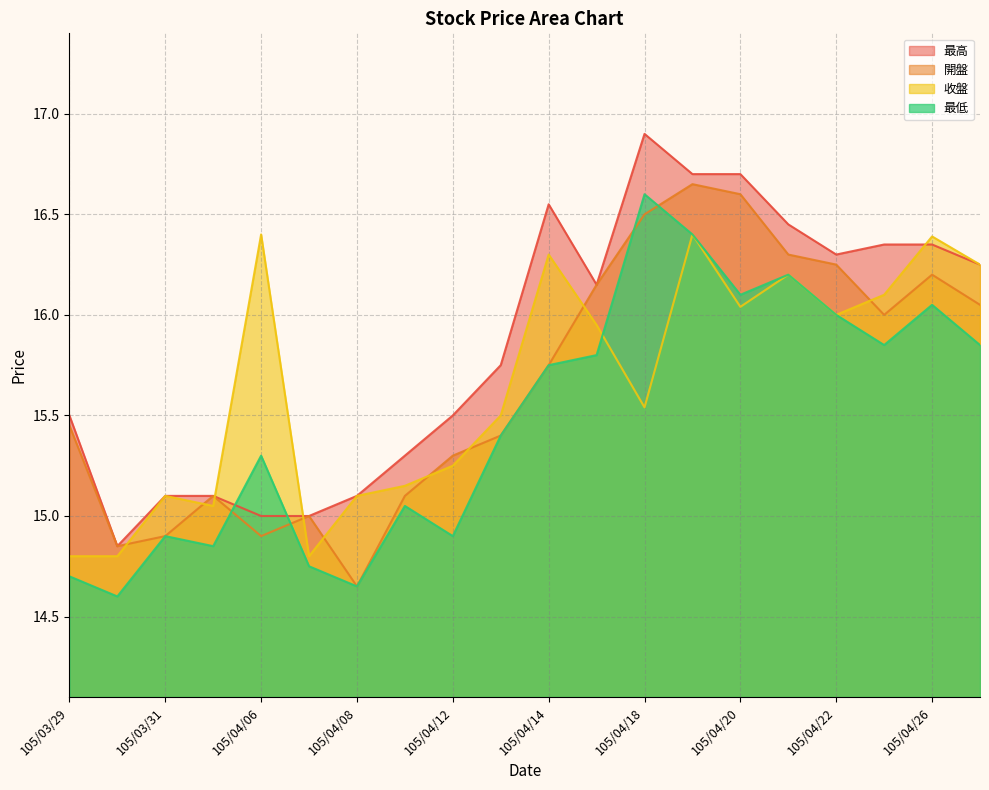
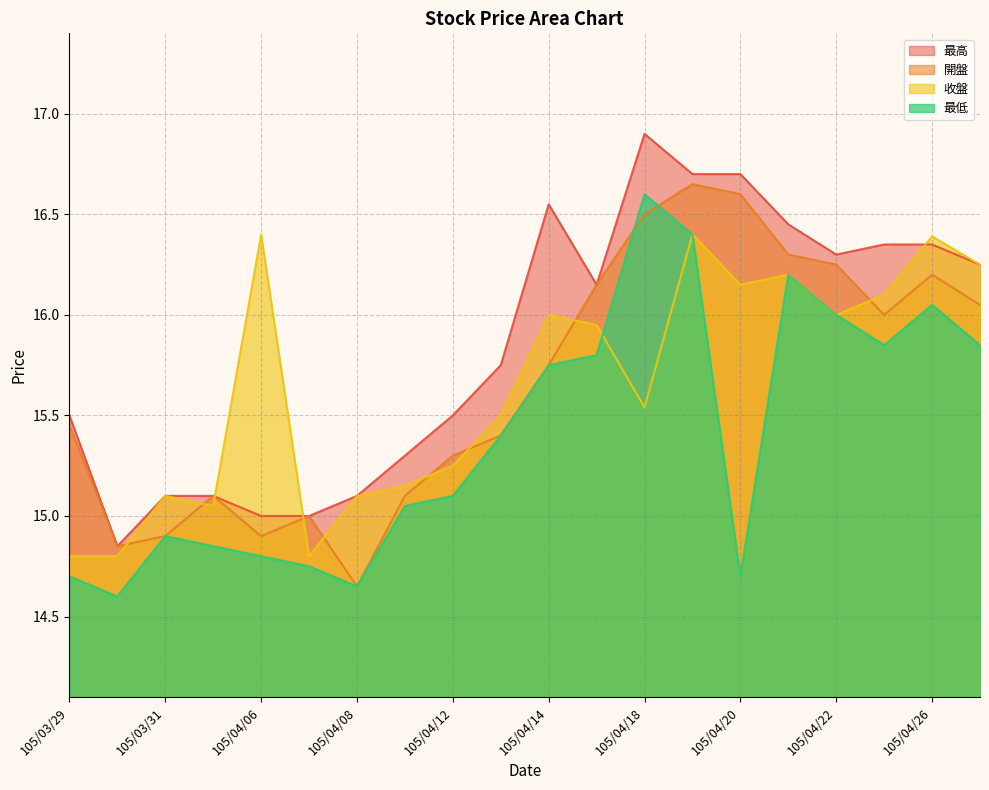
最低, 105/04/06: 15.3 -> 14.8
最低, 105/04/12: 14.9 -> 15.1
收盤, 105/04/14: 16.3 -> 16.0
收盤, 105/04/20: 16.04 -> 16.15
最低, 105/04/20: 16.1 -> 14.7
